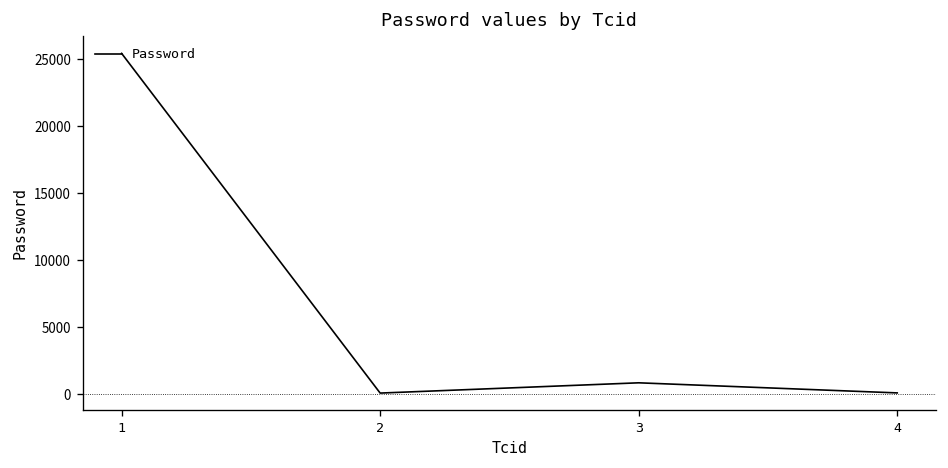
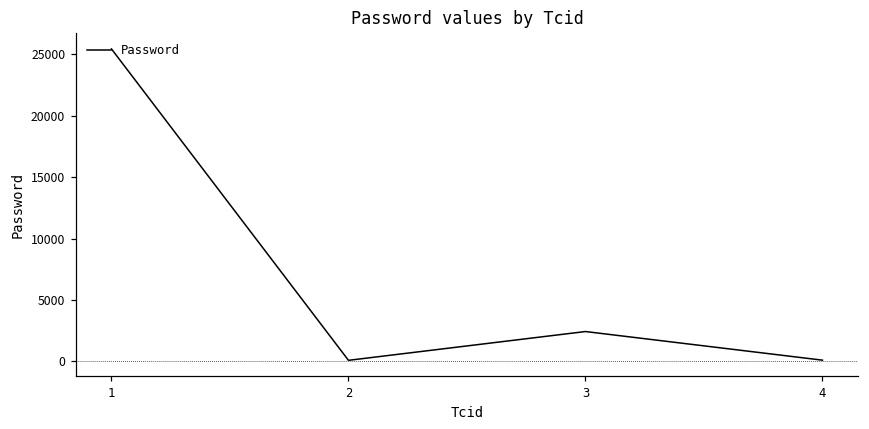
3: 900 -> 2400
